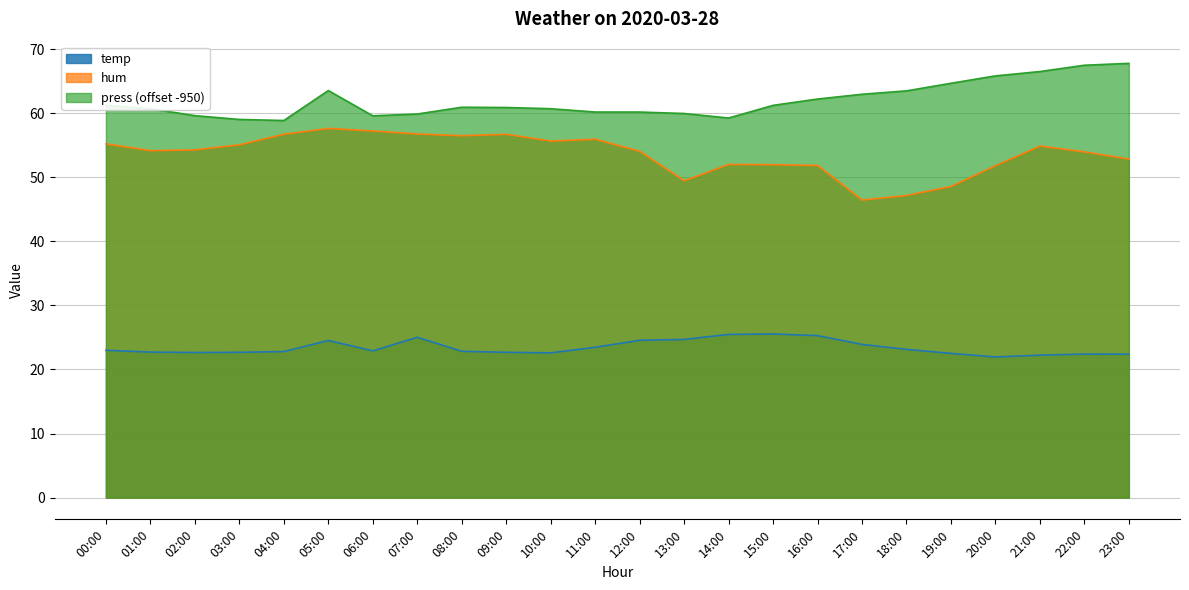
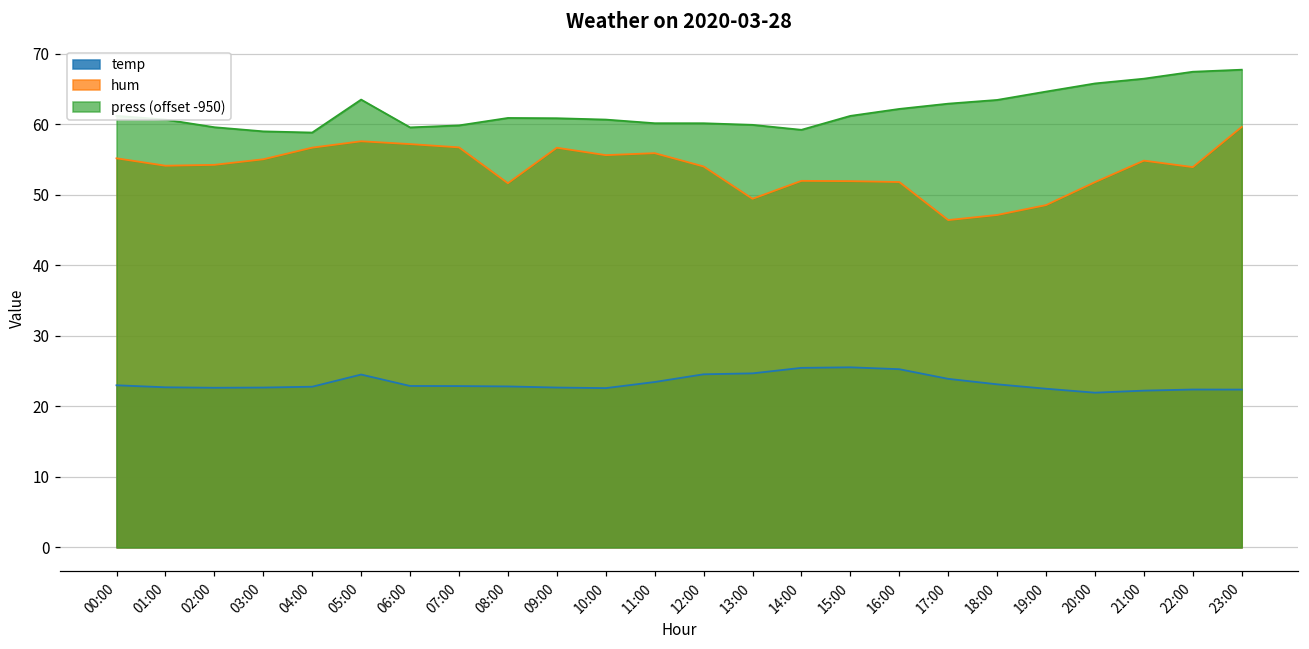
temp, 07:00: 25 -> 23
hum, 08:00: 56 -> 52
hum, 23:00: 53 -> 60
